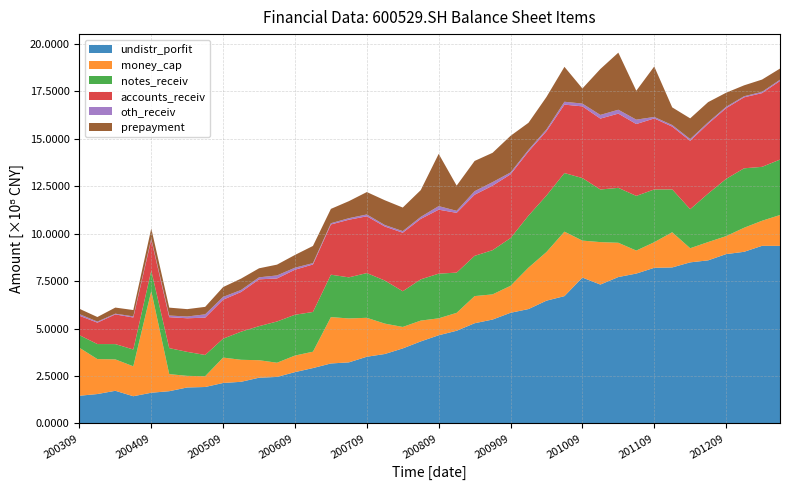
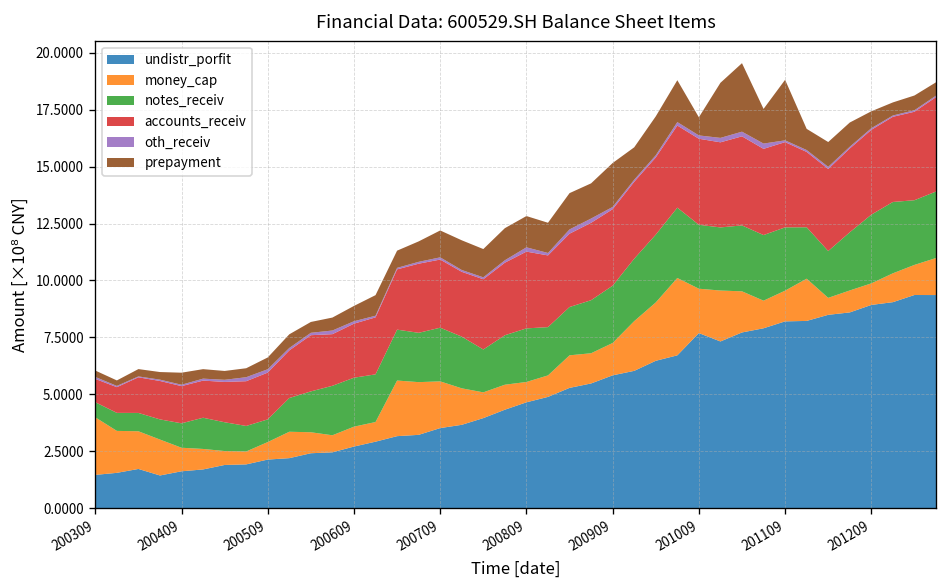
money_cap, 200409: 5.4 -> 1.0
money_cap, 200509: 1.3 -> 0.8
prepayment, 200809: 2.8 -> 1.4
notes_receiv, 201009: 3.3 -> 2.8
